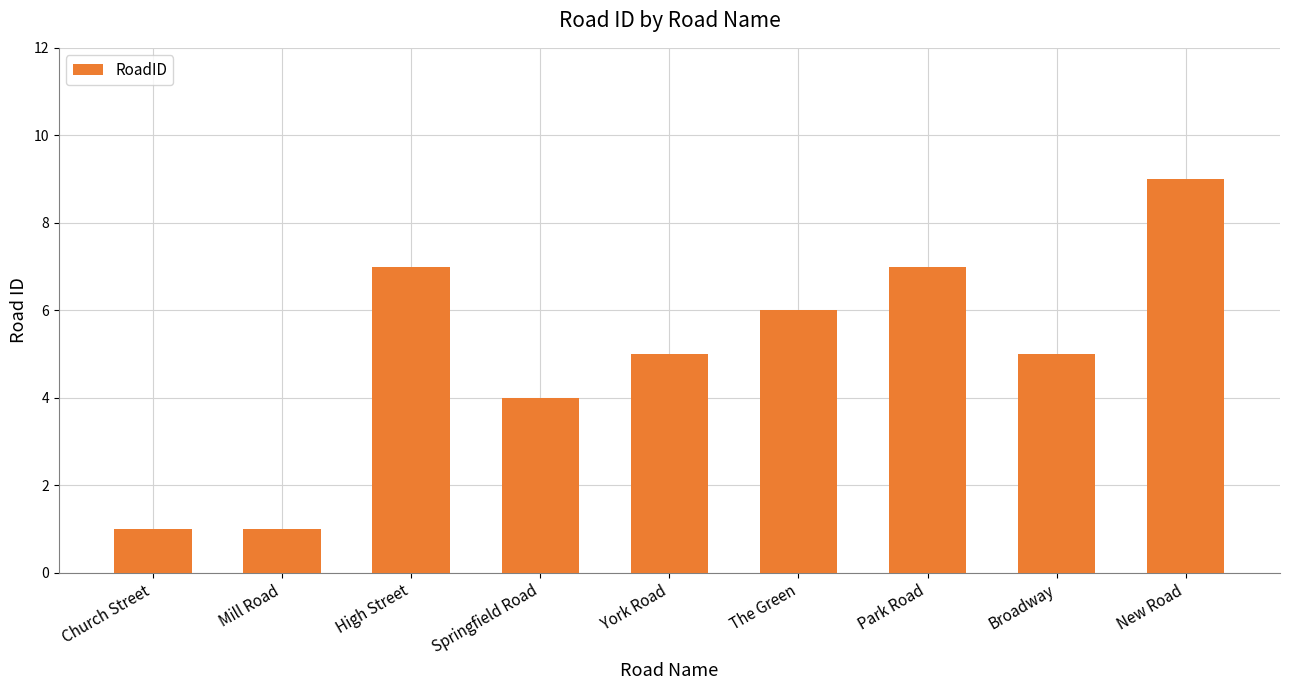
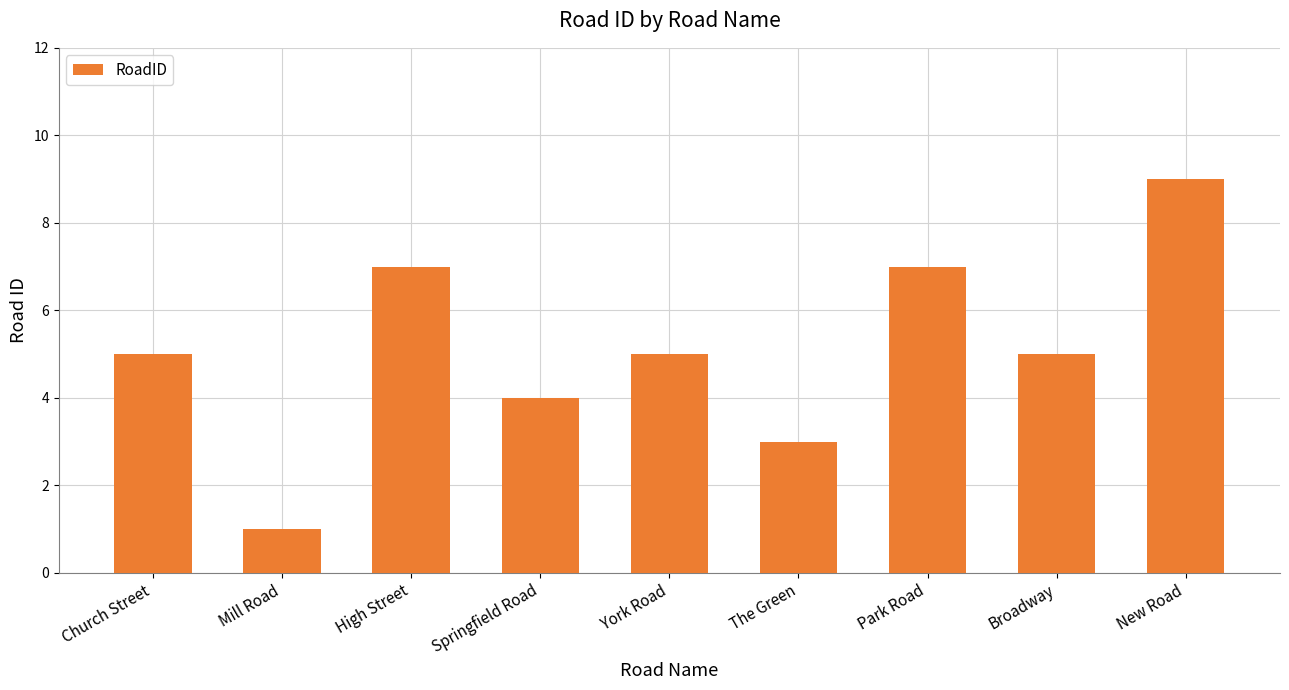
Church Street: 1 -> 5
The Green: 6 -> 3
